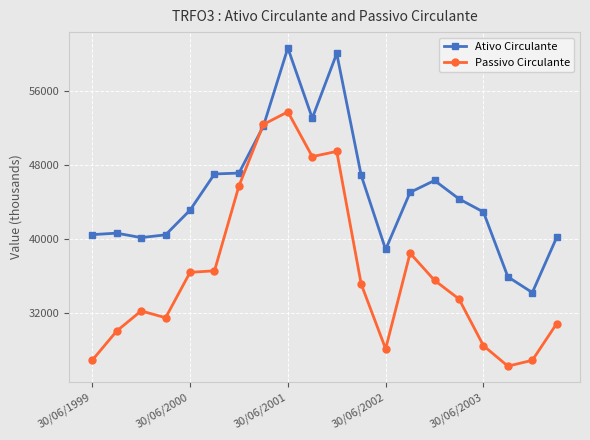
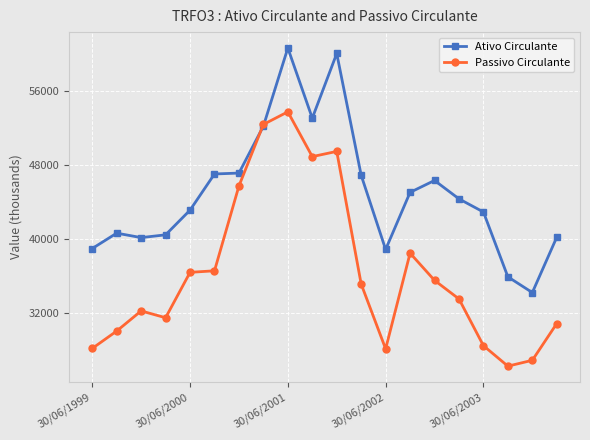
Ativo Circulante, 30/06/1999: 40000 -> 39000
Passivo Circulante, 30/06/1999: 27000 -> 28000
